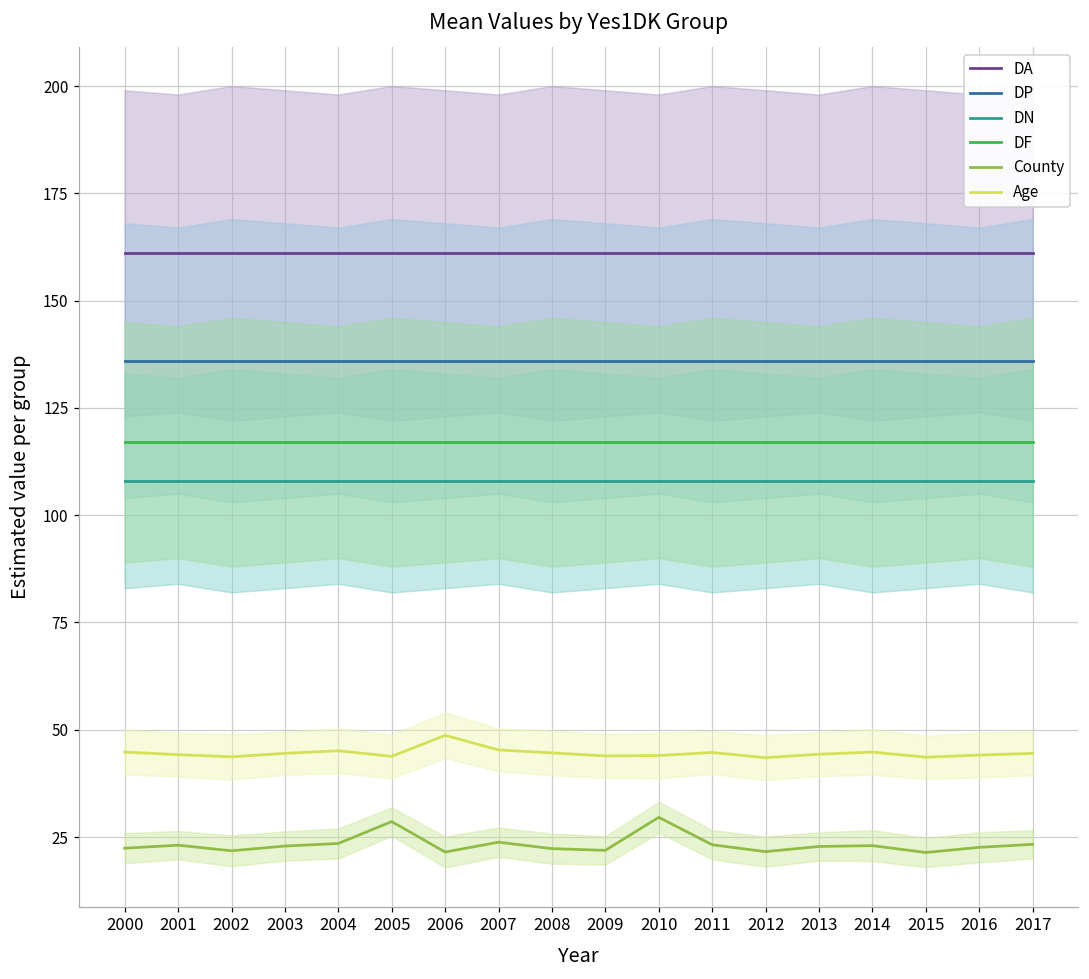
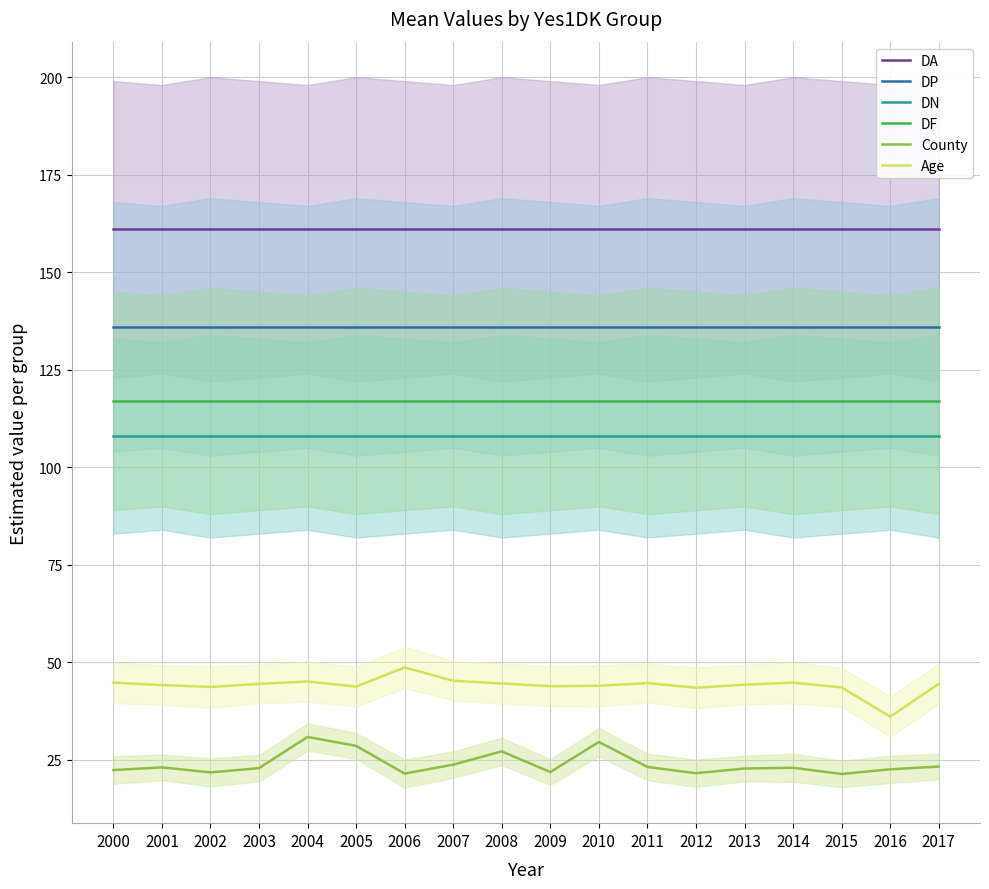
County, 2004: 24 -> 31
County, 2008: 22 -> 27
Age, 2016: 44 -> 36
